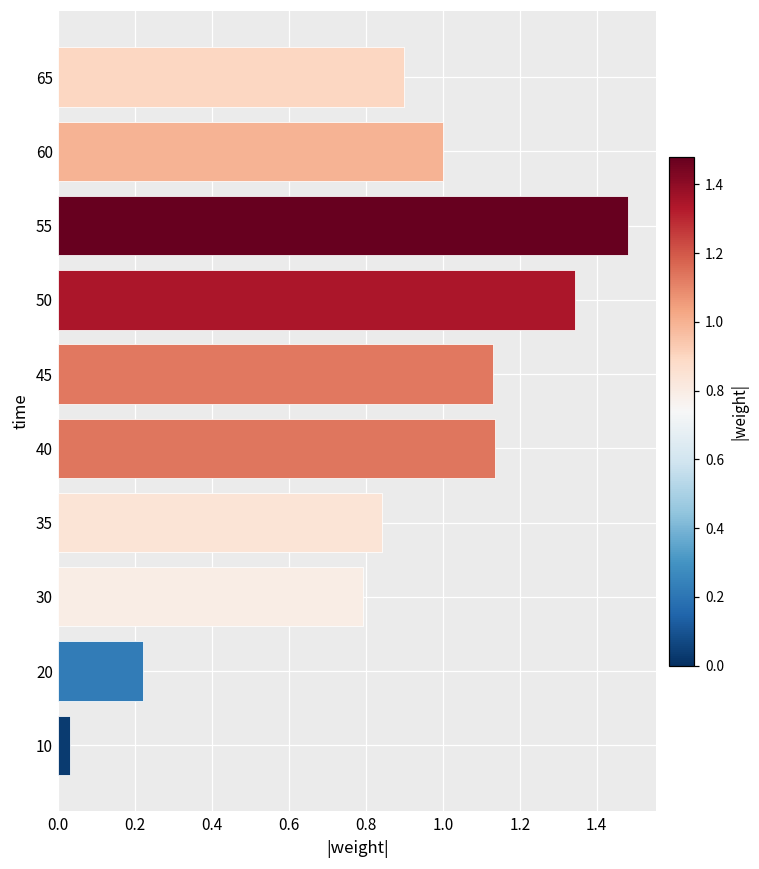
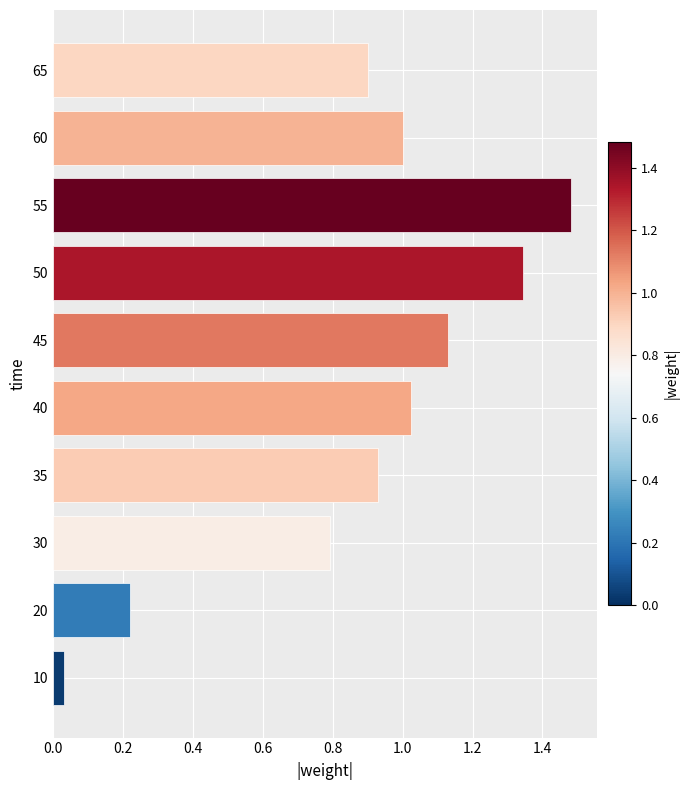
40: 1.13 -> 1.02
35: 0.84 -> 0.93
